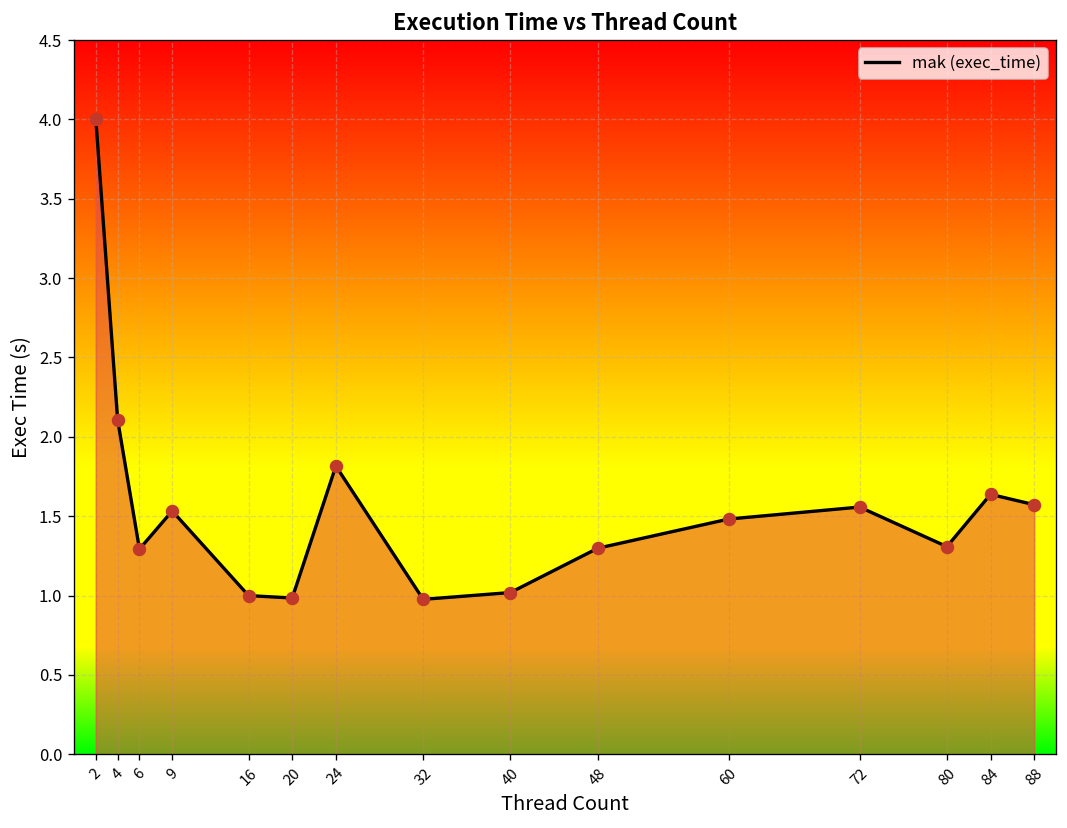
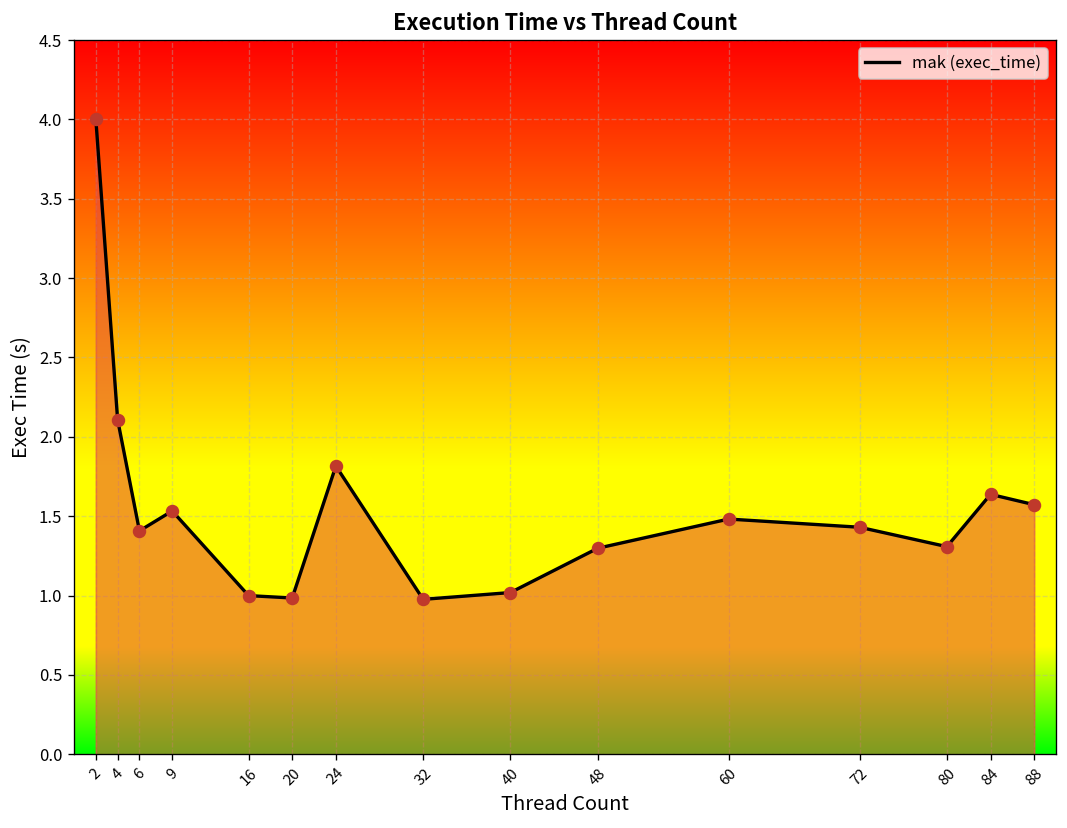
6: 1.29 -> 1.41
72: 1.56 -> 1.43
